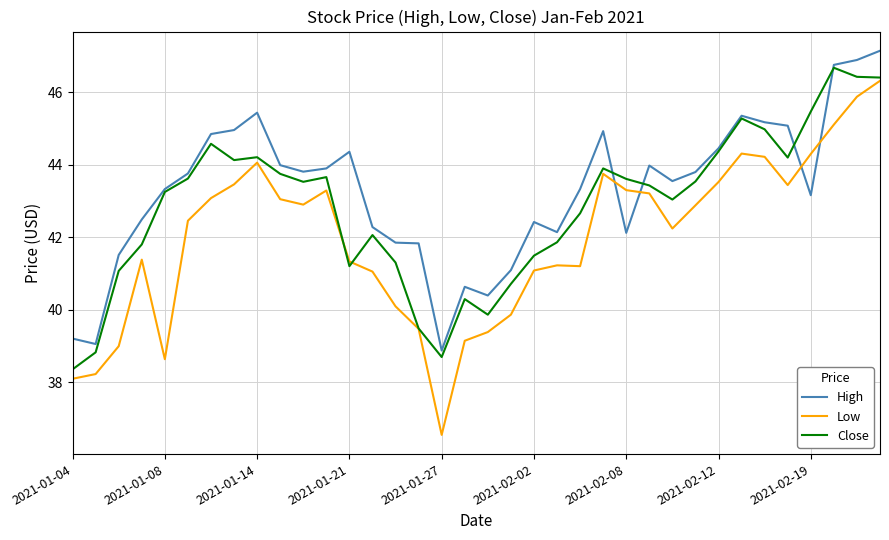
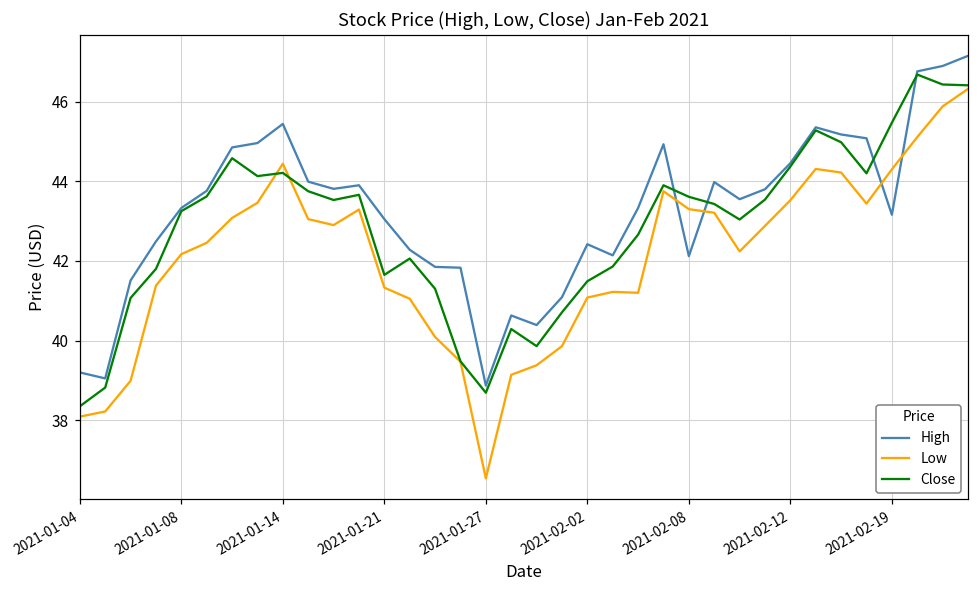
Low, 2021-01-08: 38.6 -> 42.2
Low, 2021-01-14: 44.1 -> 44.4
High, 2021-01-21: 44.4 -> 43.1
Close, 2021-01-21: 41.2 -> 41.7
